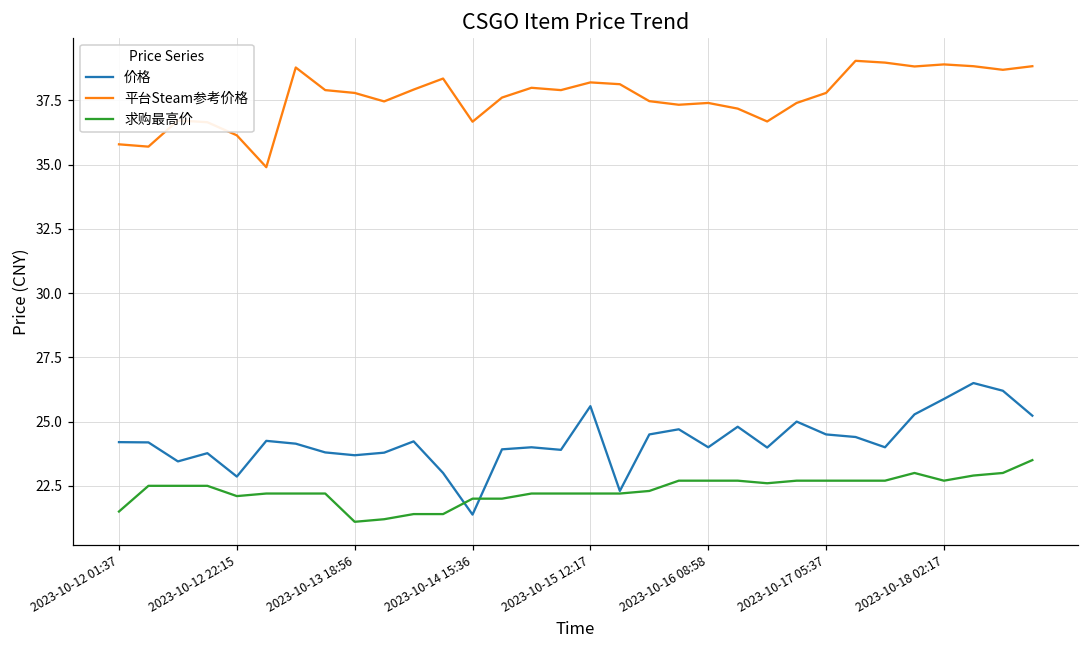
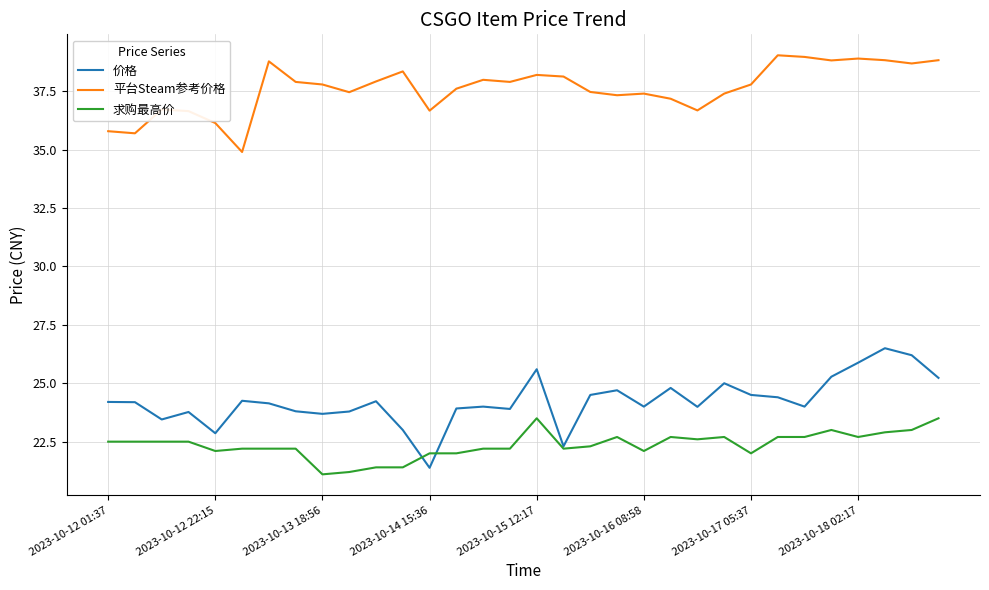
求购最高价, 2023-10-12 01:37: 21.5 -> 22.5
求购最高价, 2023-10-15 12:17: 22.2 -> 23.5
求购最高价, 2023-10-16 08:58: 22.7 -> 22.1
求购最高价, 2023-10-17 05:37: 22.7 -> 22.0
